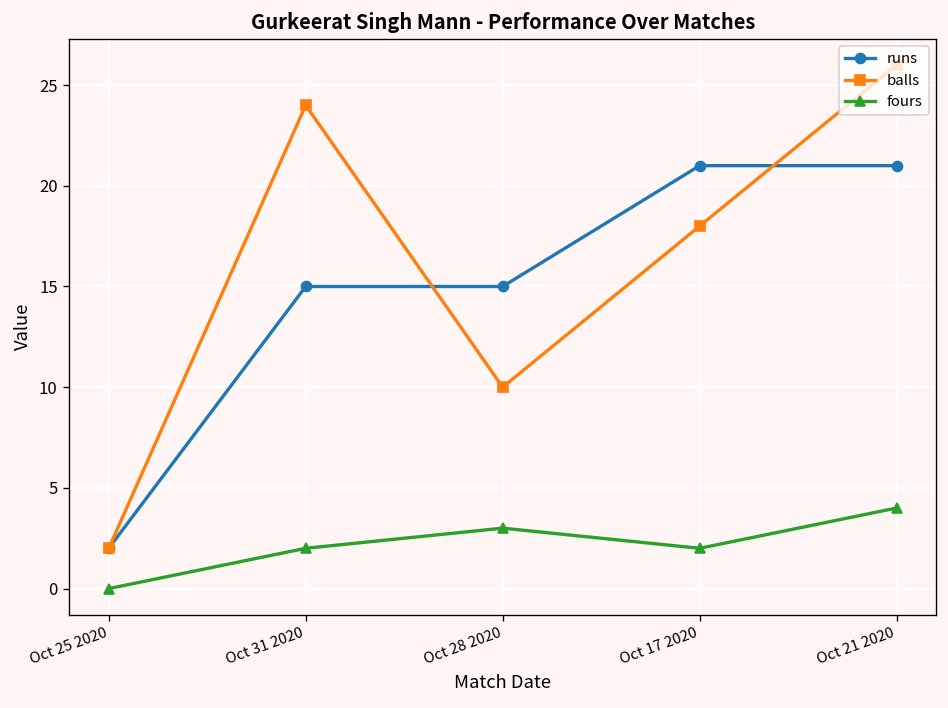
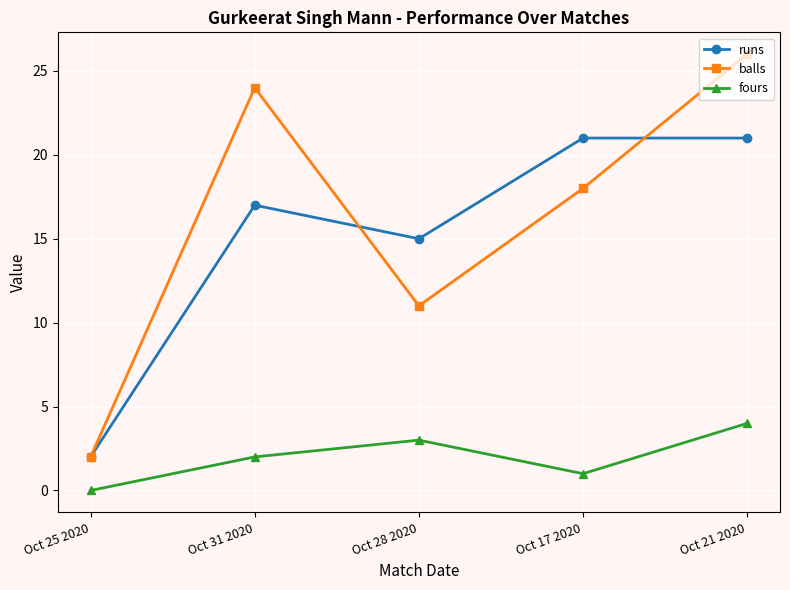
runs, Oct 31 2020: 15 -> 17
balls, Oct 28 2020: 10 -> 11
fours, Oct 17 2020: 2 -> 1
